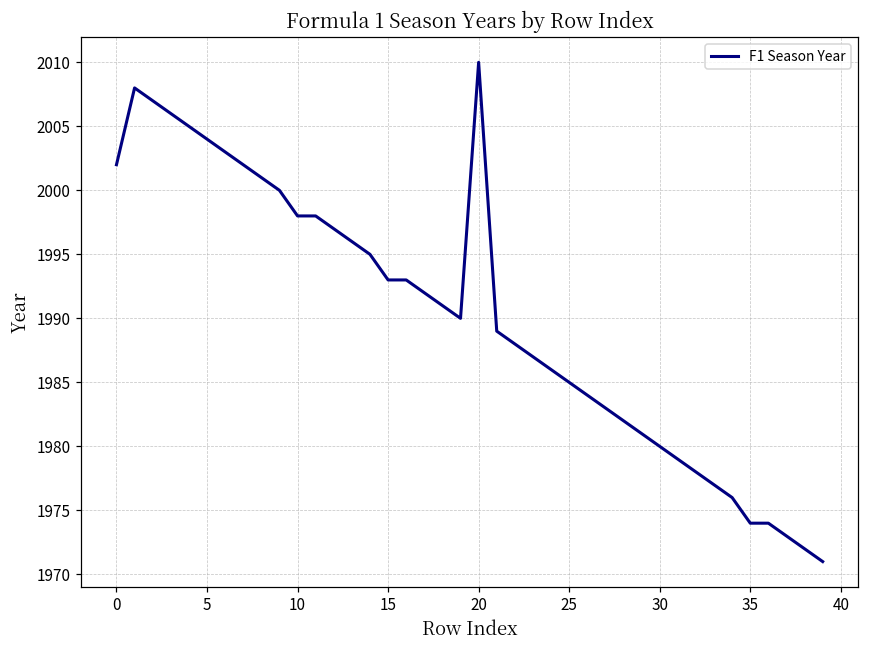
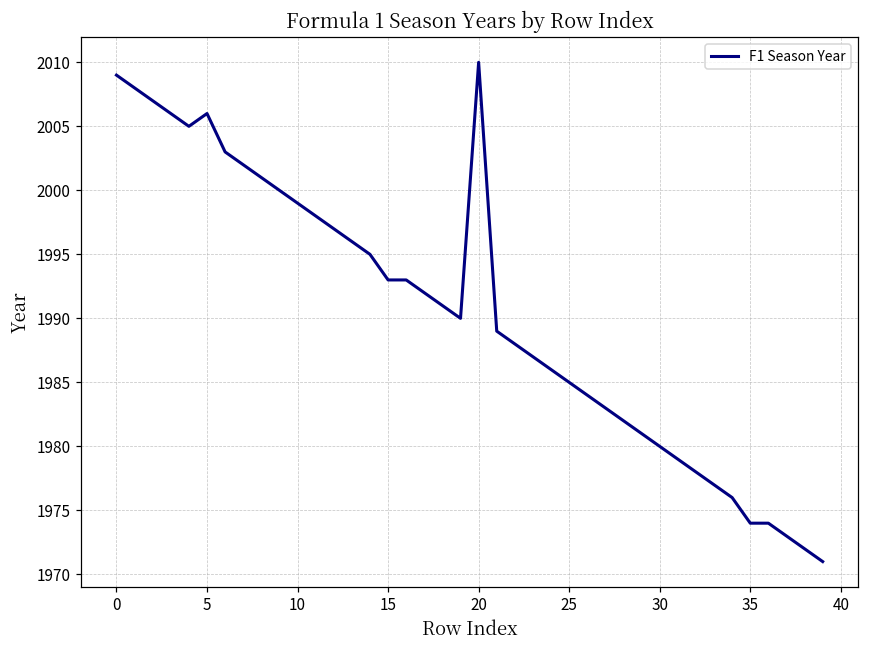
0: 2002 -> 2009
5: 2004 -> 2006
10: 1998 -> 1999
